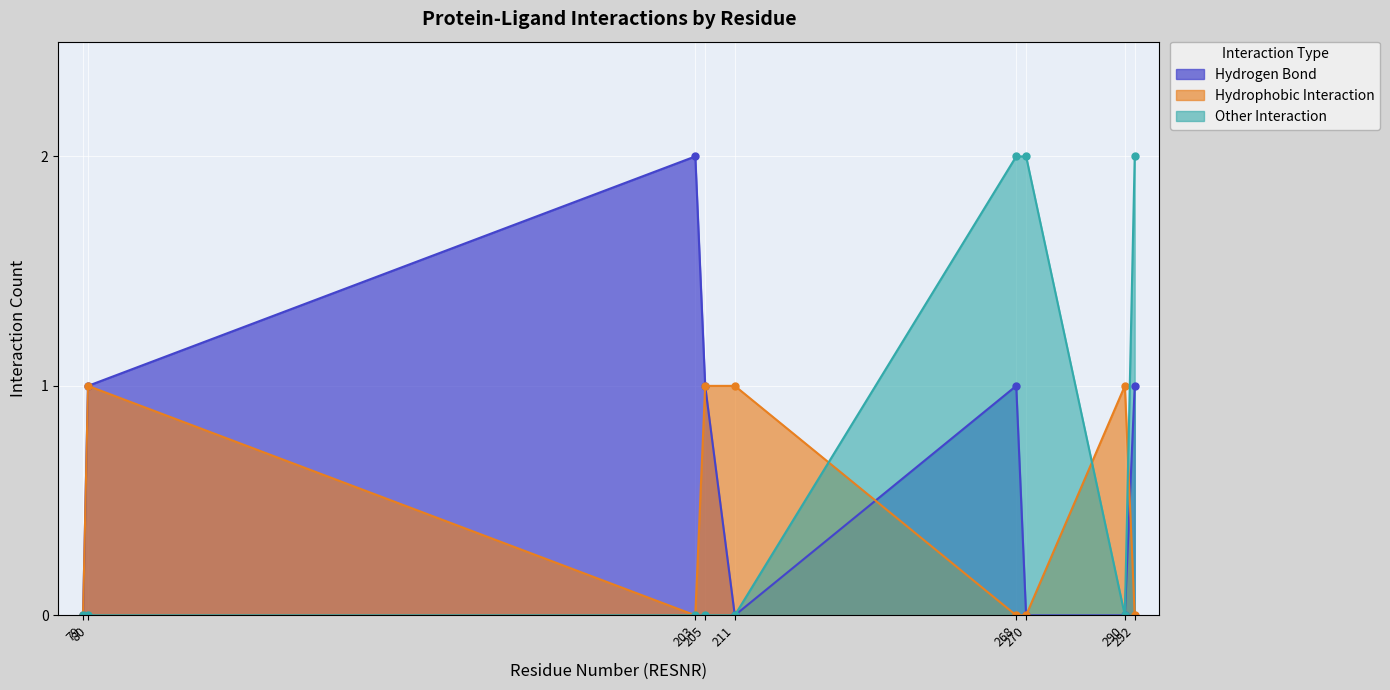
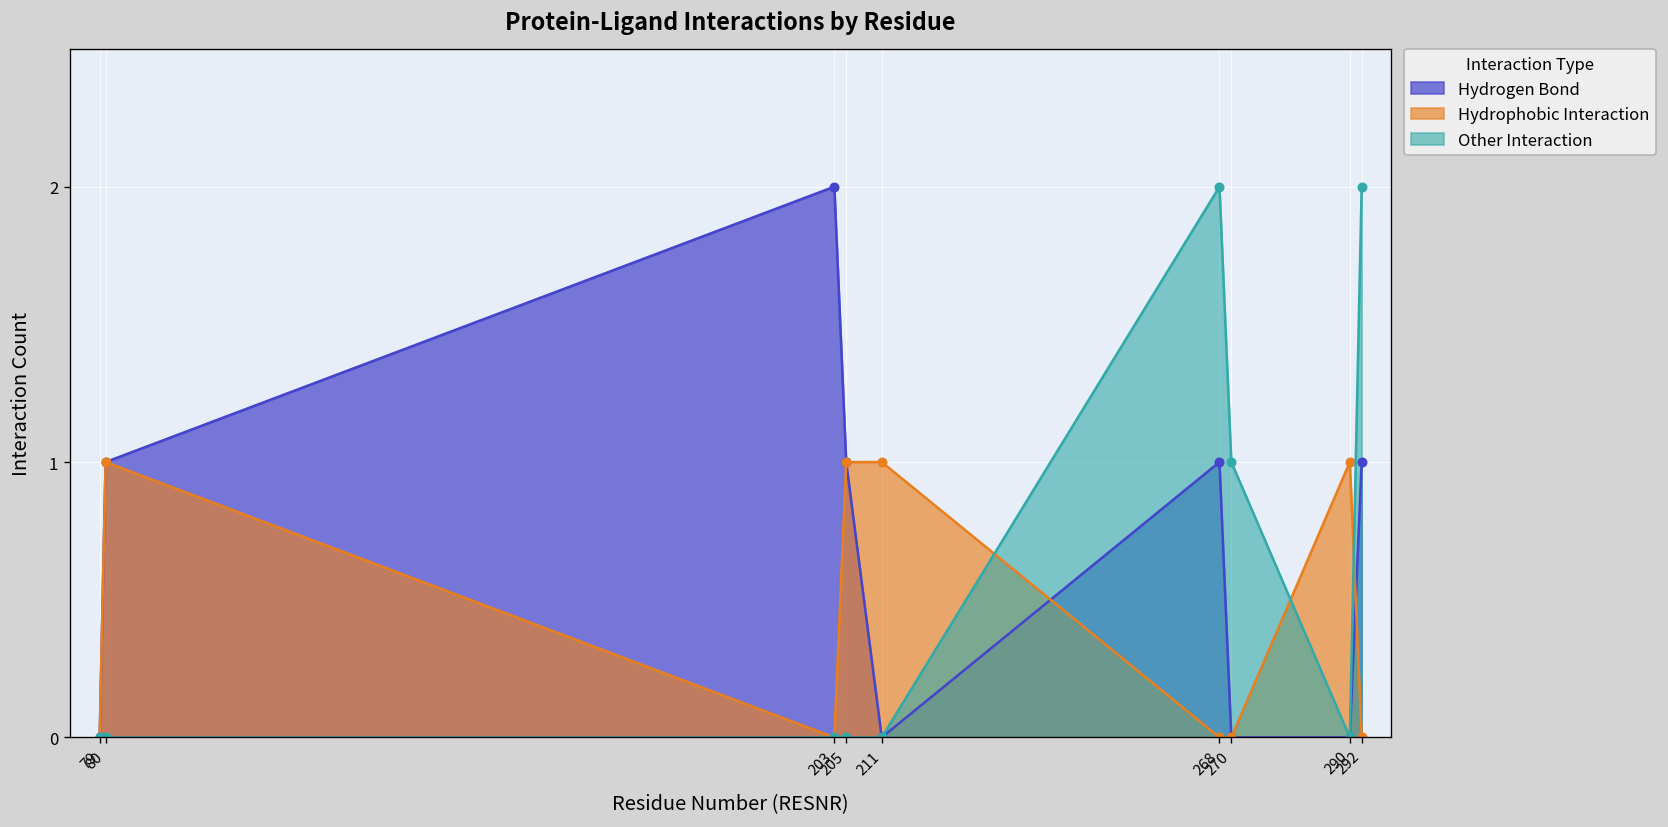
Other Interaction, 270: 2 -> 1
